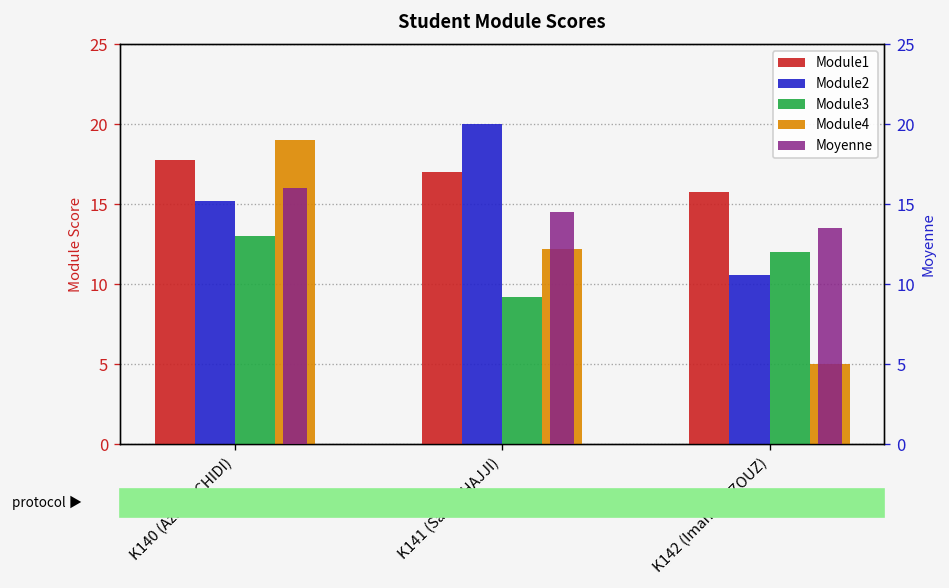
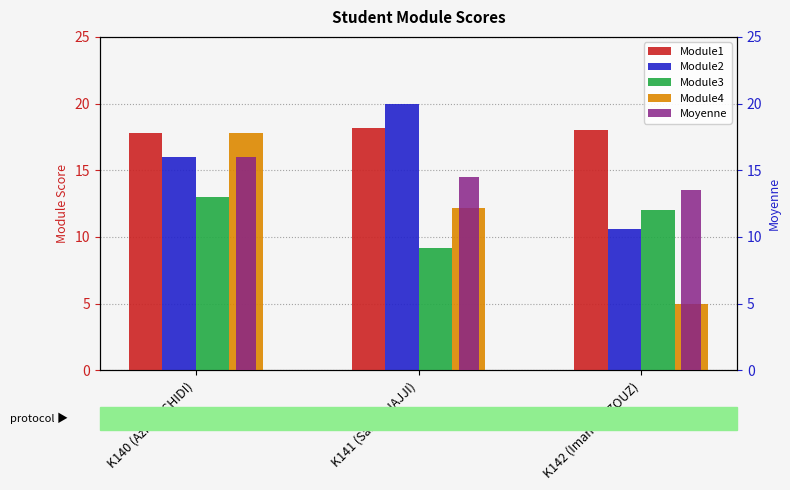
Module2, K140 (Aziz RACHIDI): 15.2 -> 16.0
Module4, K140 (Aziz RACHIDI): 19.0 -> 17.8
Module1, K141 (Sanae HAJJI): 17.0 -> 18.2
Module1, K142 (Imane AZZOUZ): 15.8 -> 18.0
